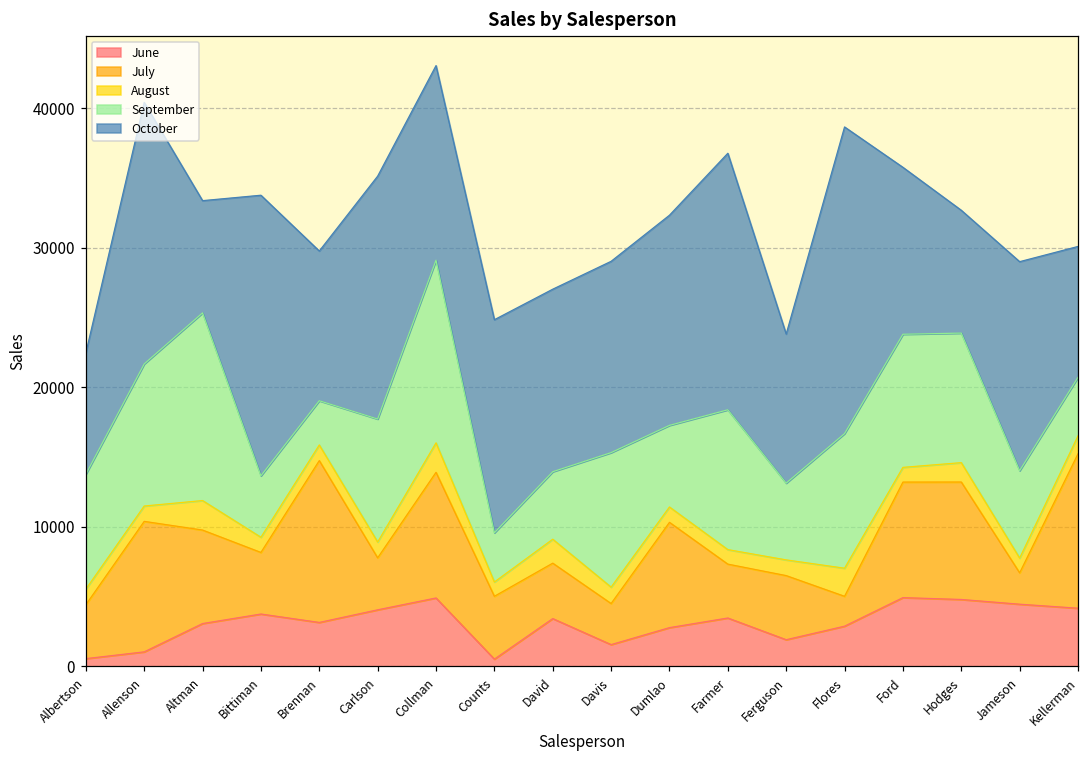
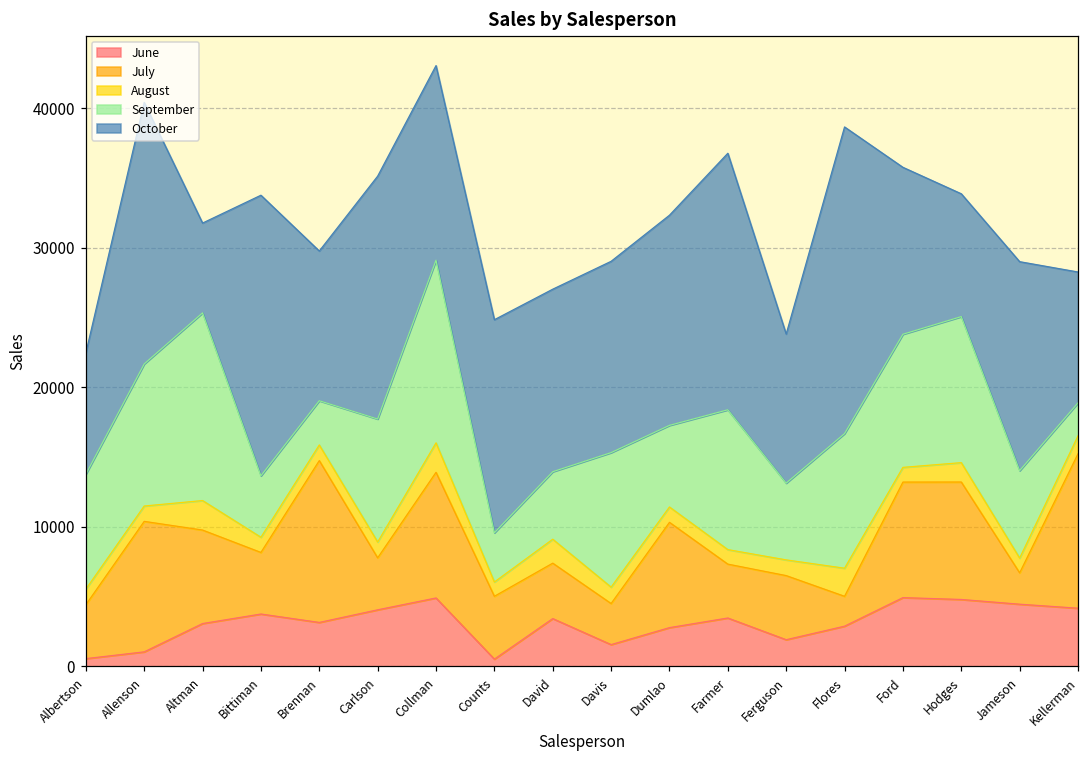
October, Altman: 8000 -> 6400
September, Hodges: 9300 -> 10500
September, Kellerman: 4200 -> 2400
